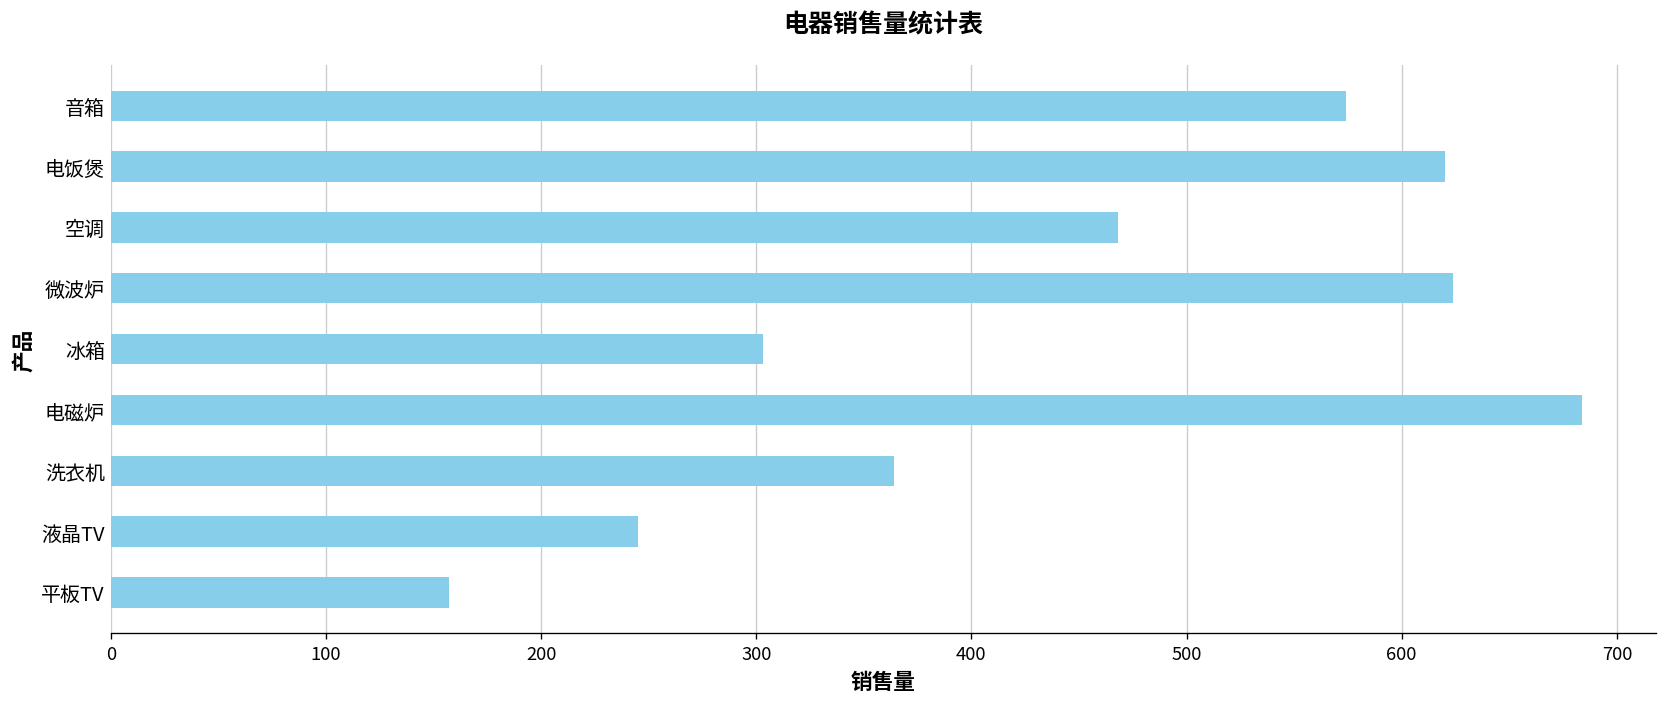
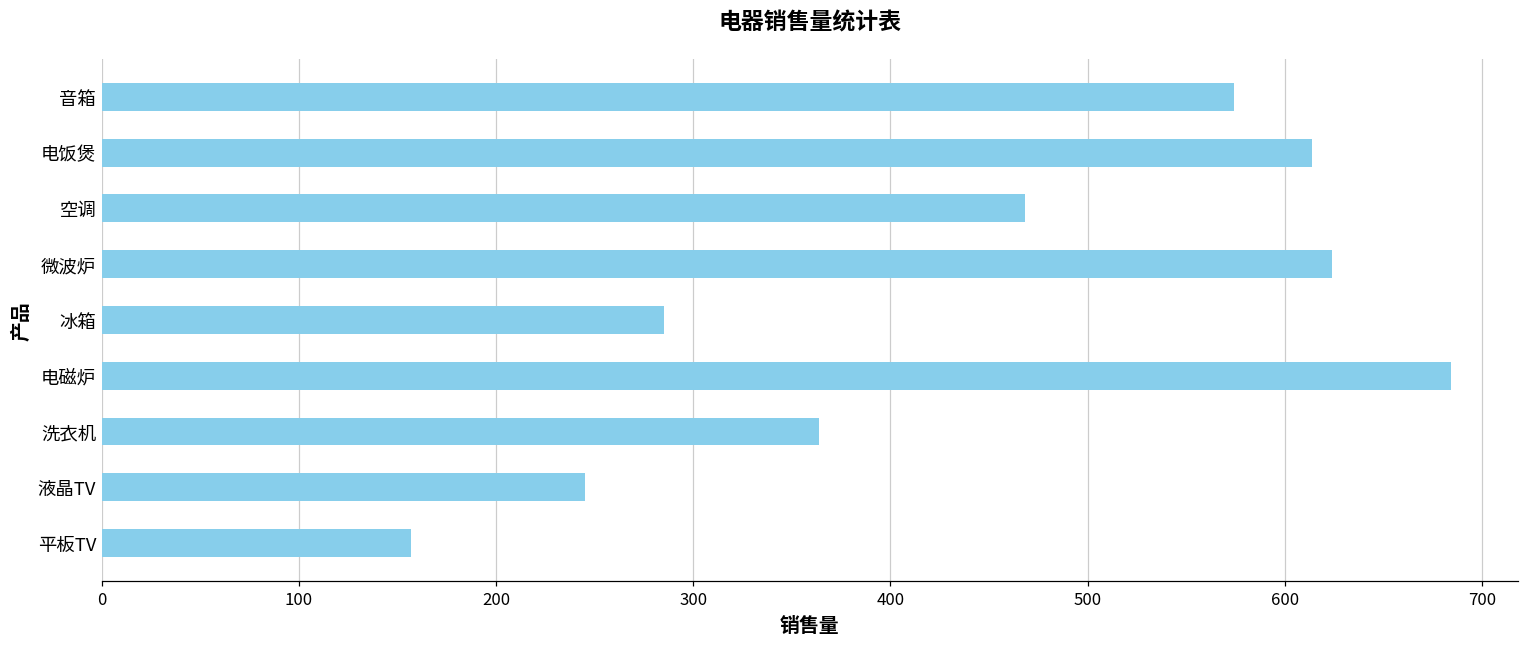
电饭煲: 620 -> 614
冰箱: 303 -> 285
